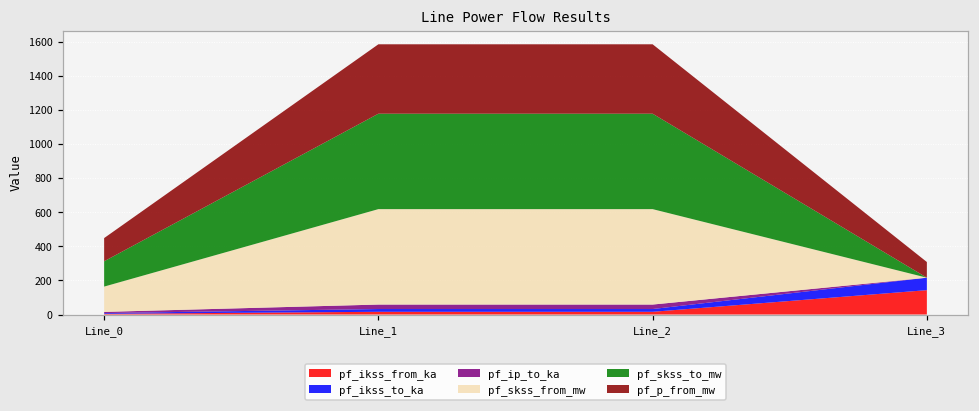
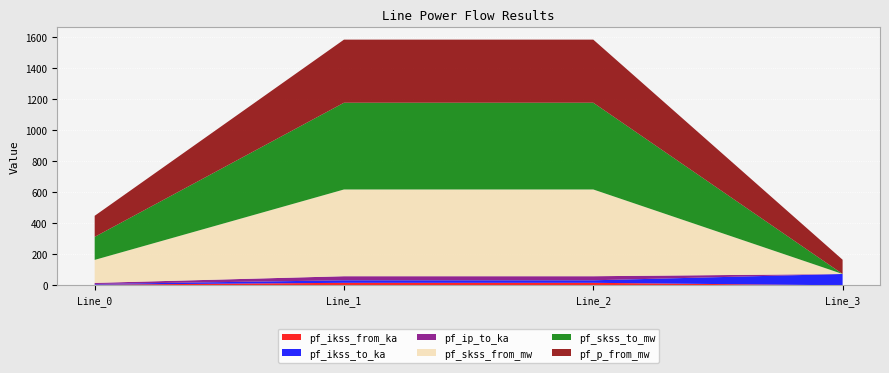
pf_ikss_from_ka, Line_3: 140 -> 0
